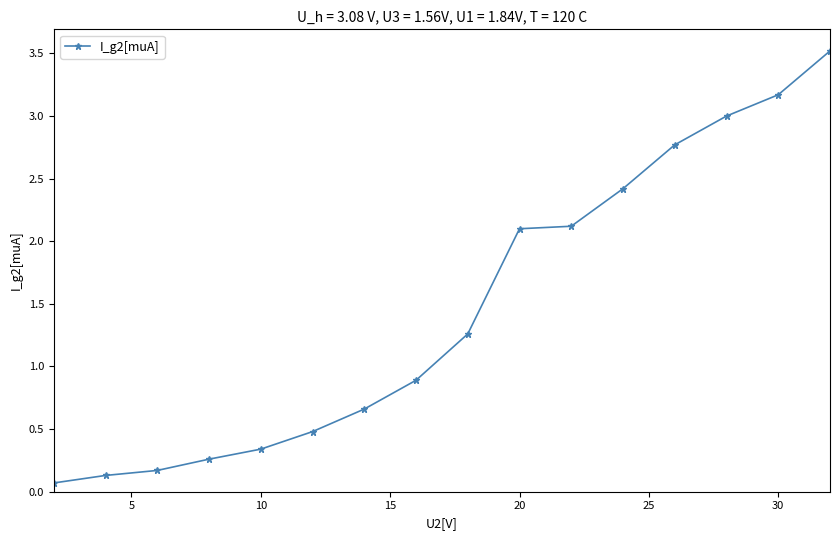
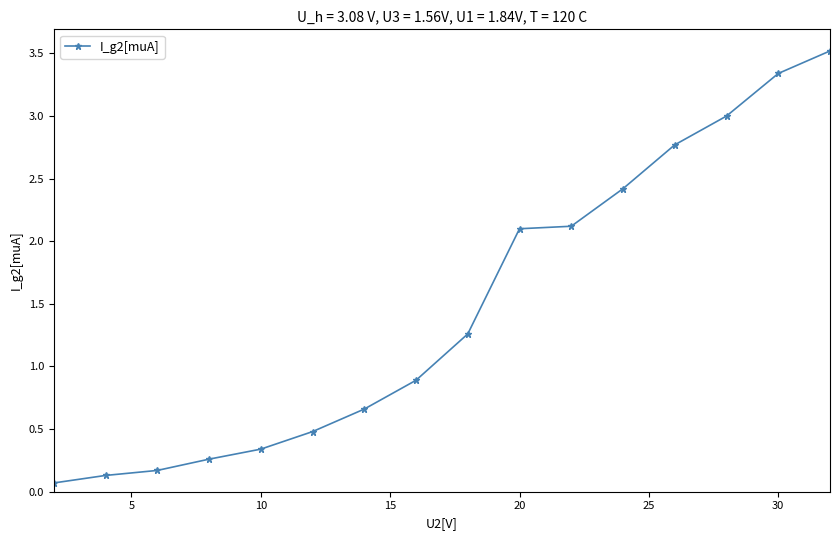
30: 3.17 -> 3.34
